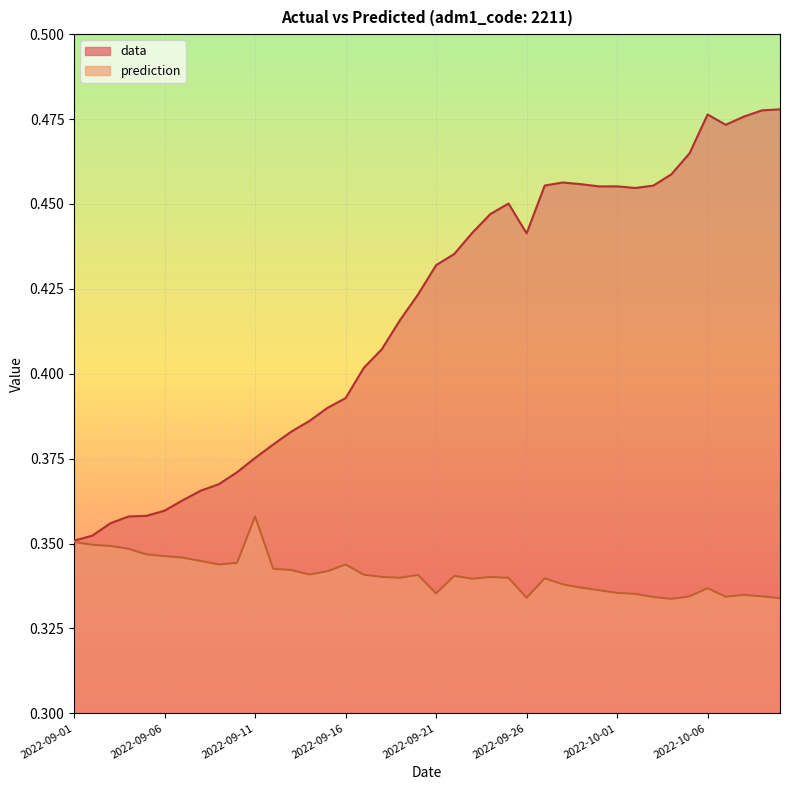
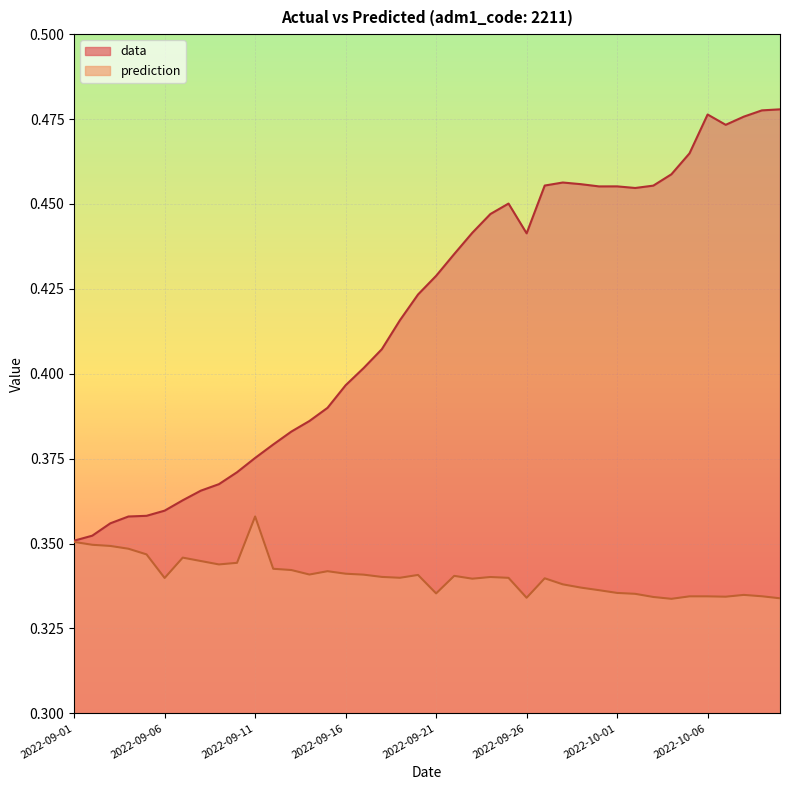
prediction, 2022-09-06: 0.346 -> 0.340
data, 2022-09-16: 0.393 -> 0.397
prediction, 2022-09-16: 0.344 -> 0.341
data, 2022-09-21: 0.432 -> 0.429
prediction, 2022-10-06: 0.337 -> 0.334
